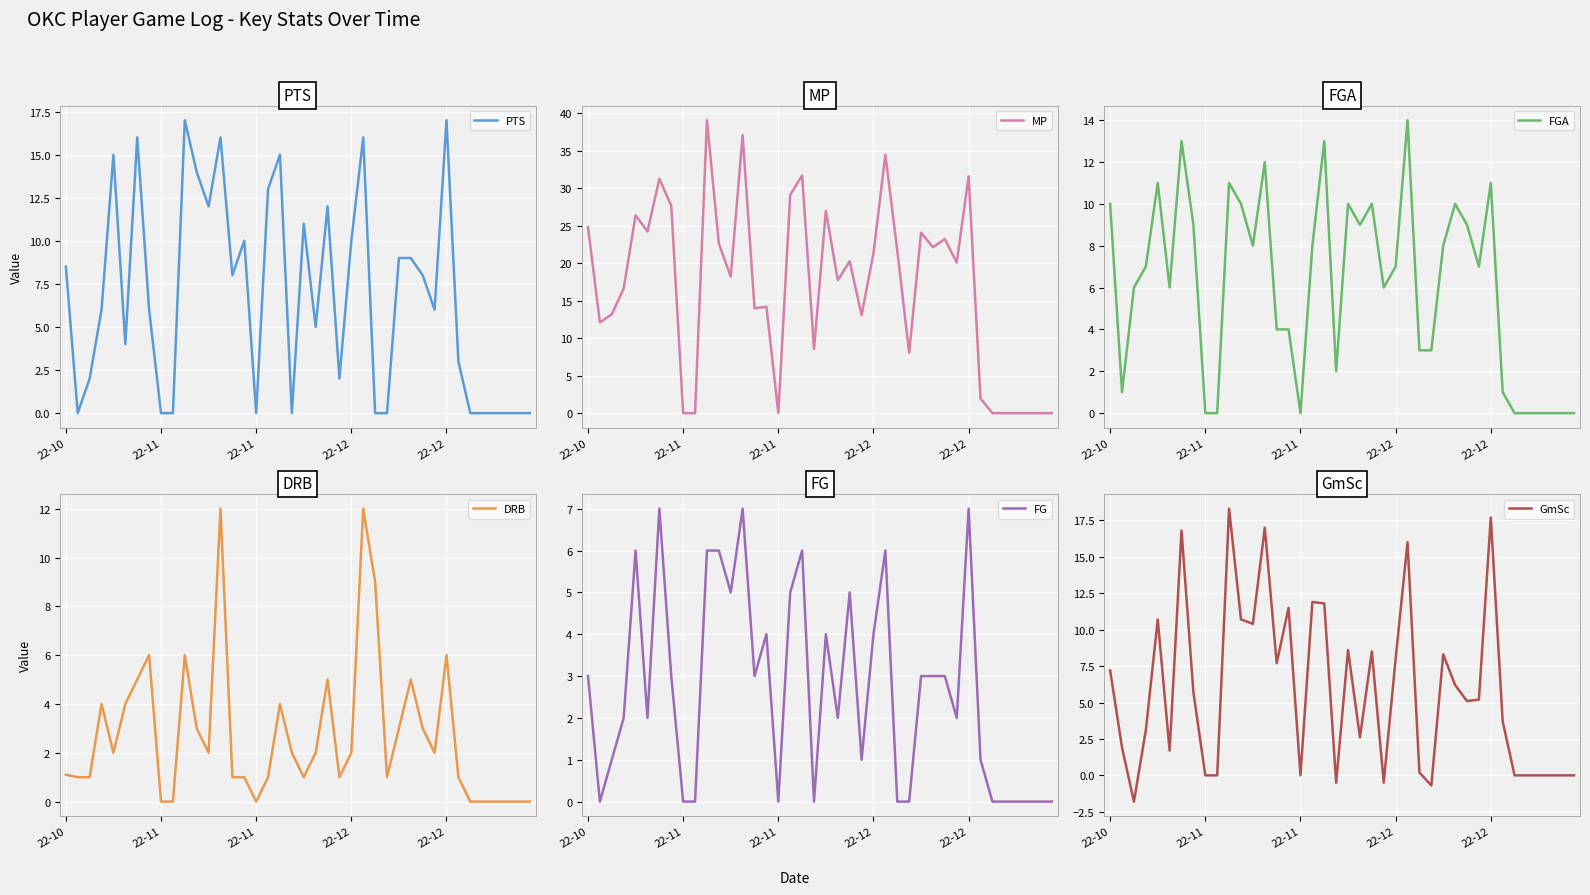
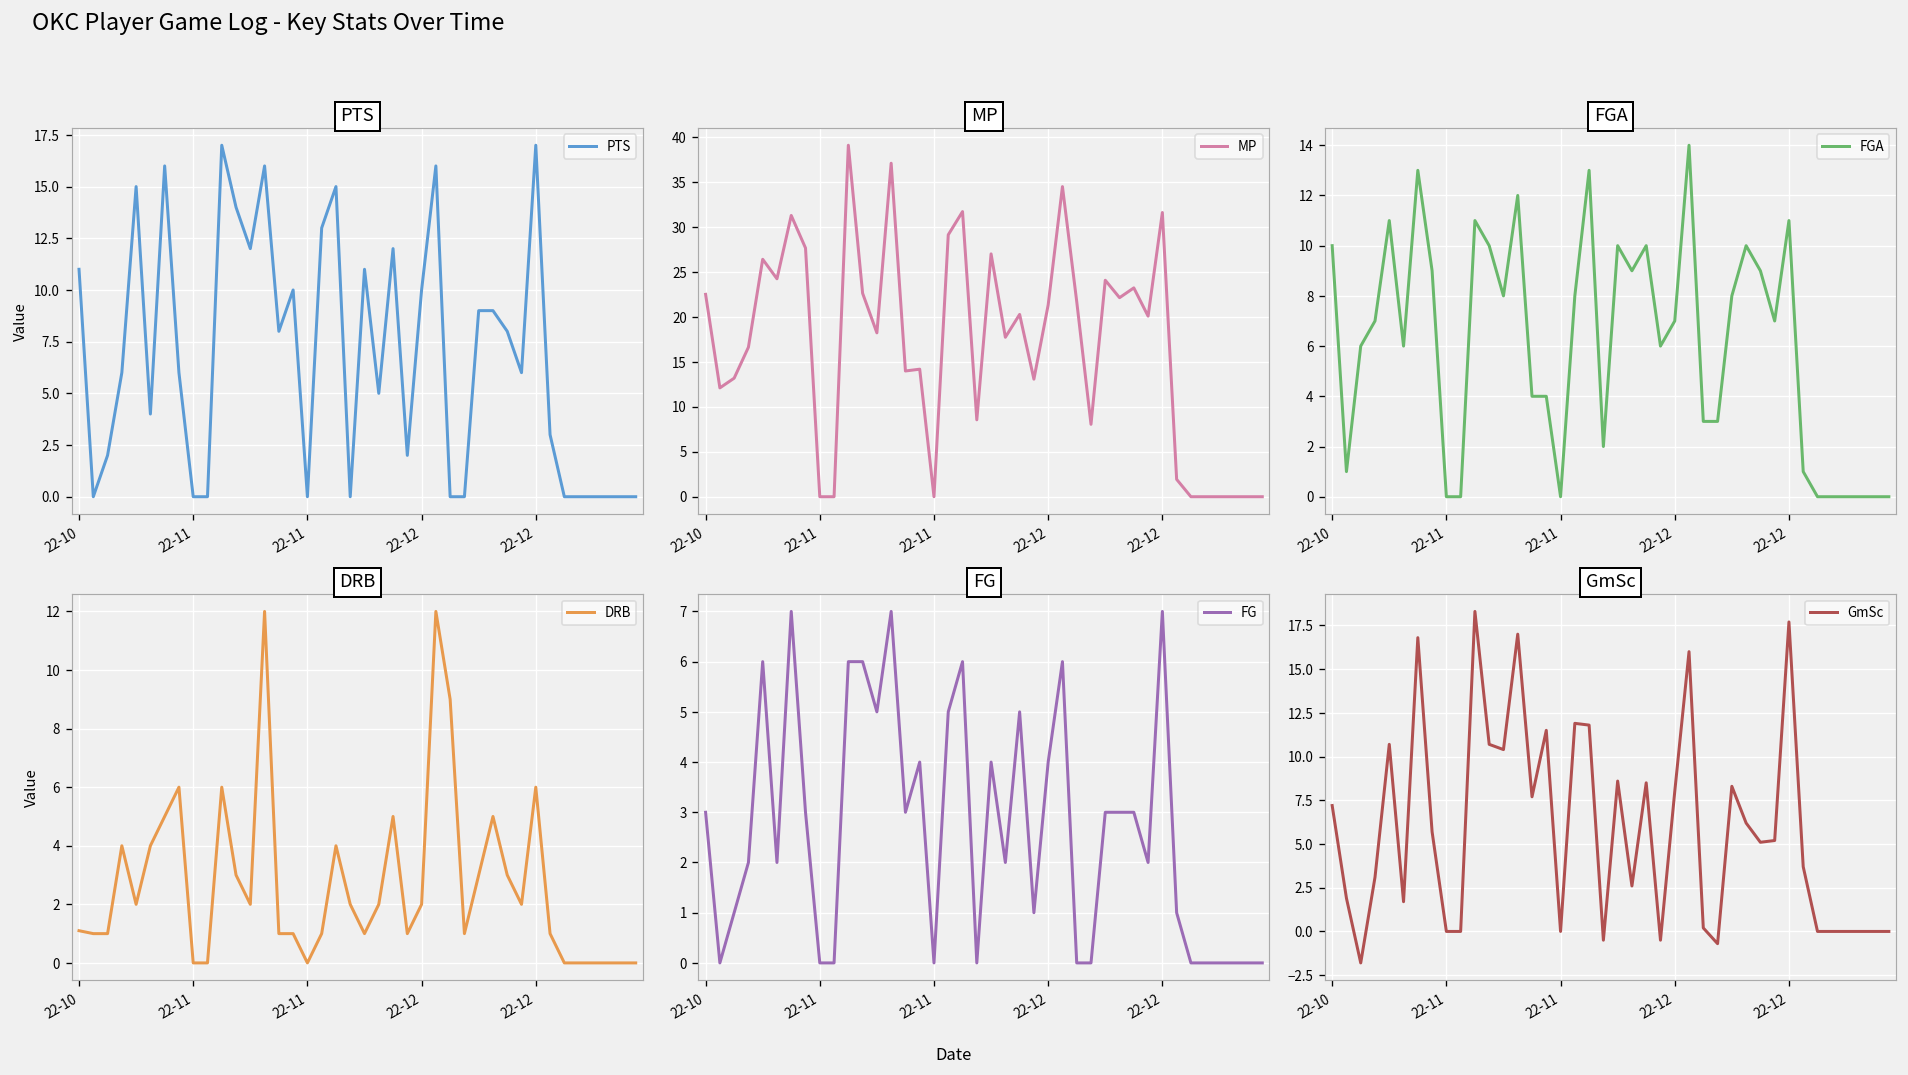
PTS, 22-10: 8.5 -> 11.0
MP, 22-10: 25 -> 23
